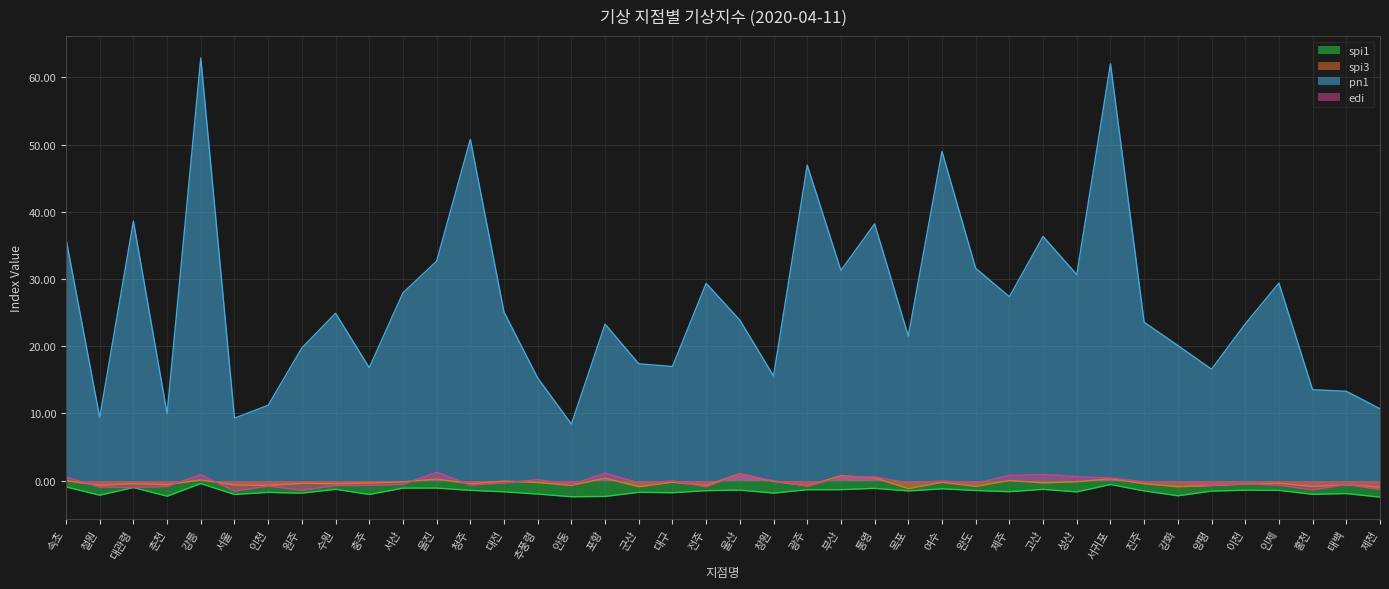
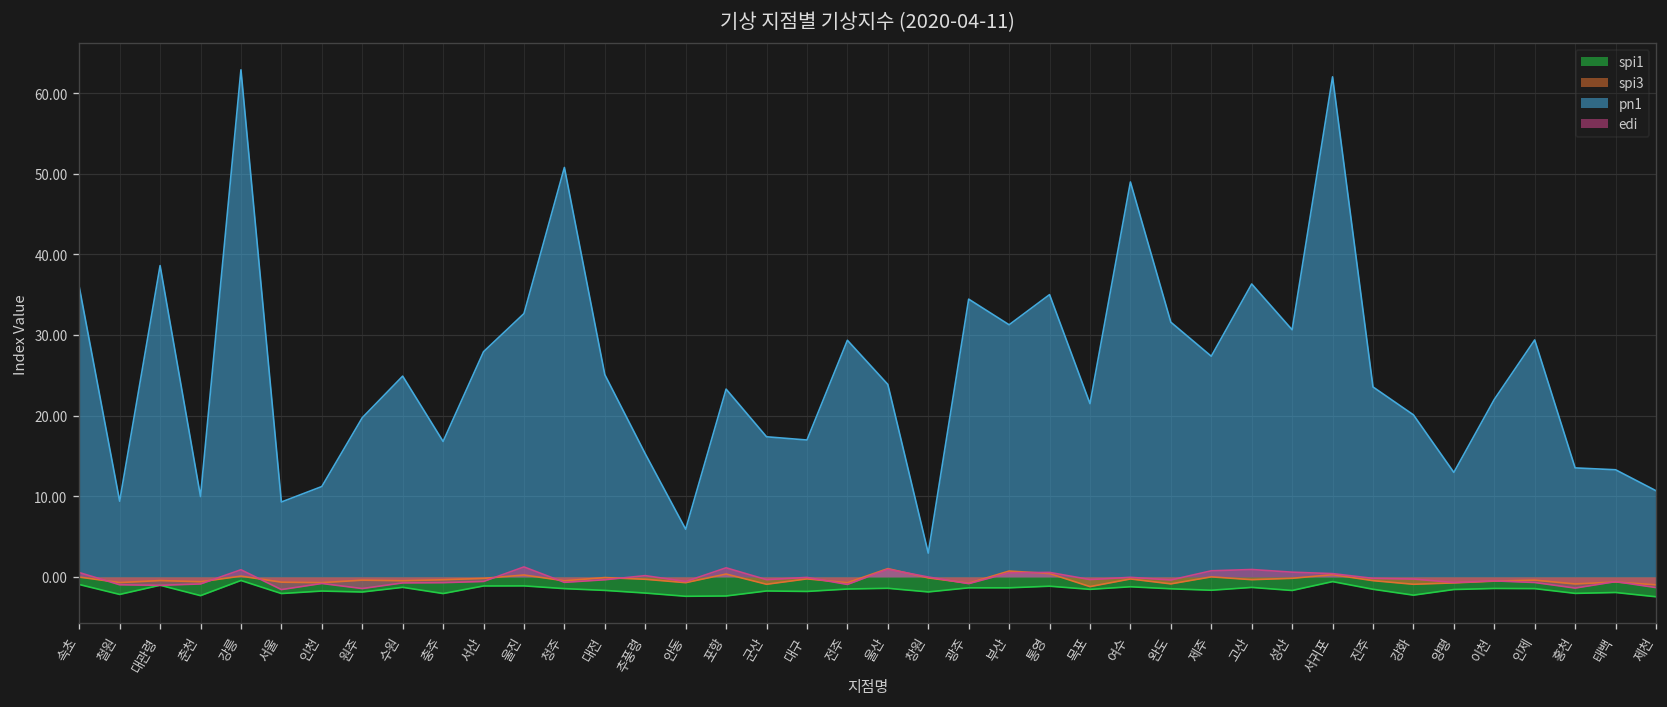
pn1, 안동: 8 -> 6
pn1, 창원: 16 -> 3
pn1, 광주: 47 -> 34
pn1, 통영: 38 -> 35
pn1, 양평: 17 -> 13
pn1, 이천: 23 -> 22
